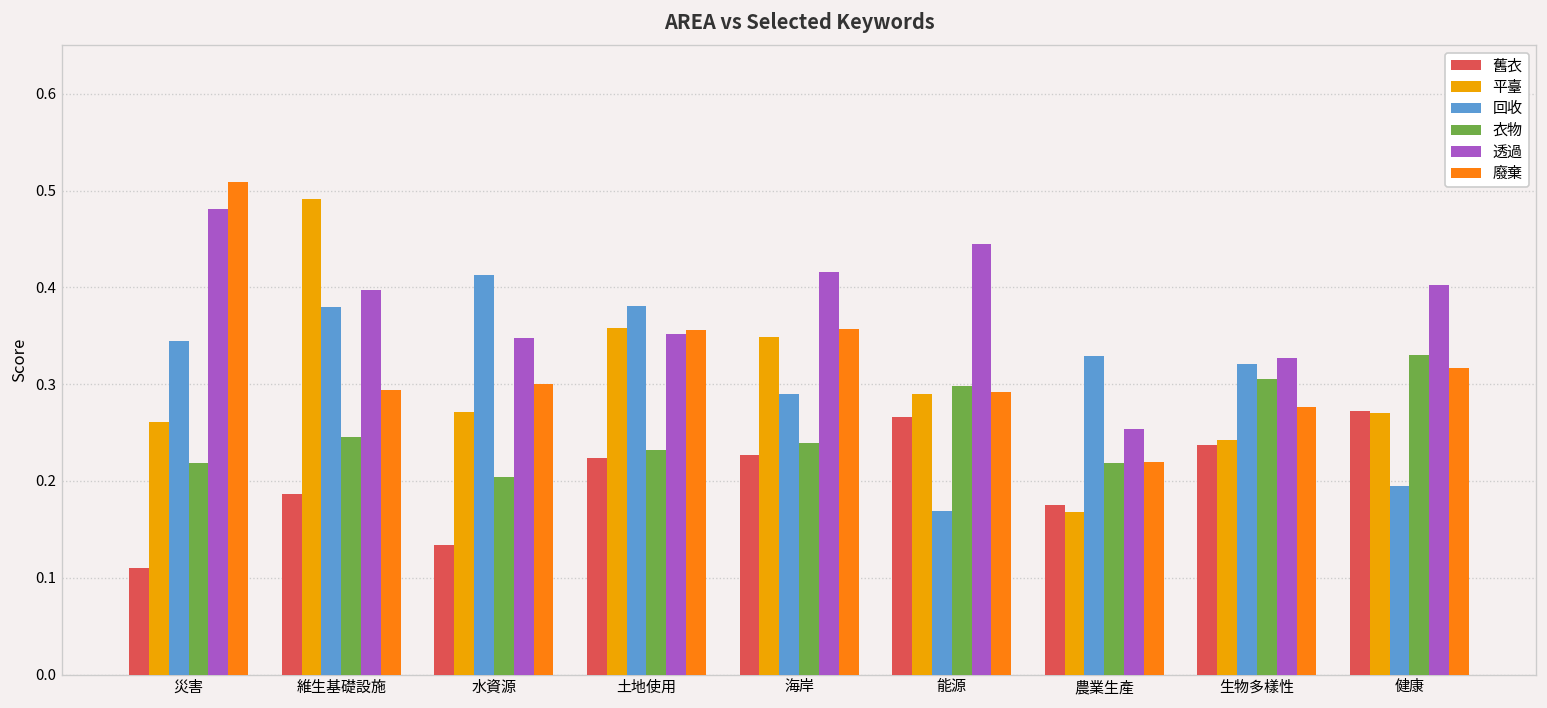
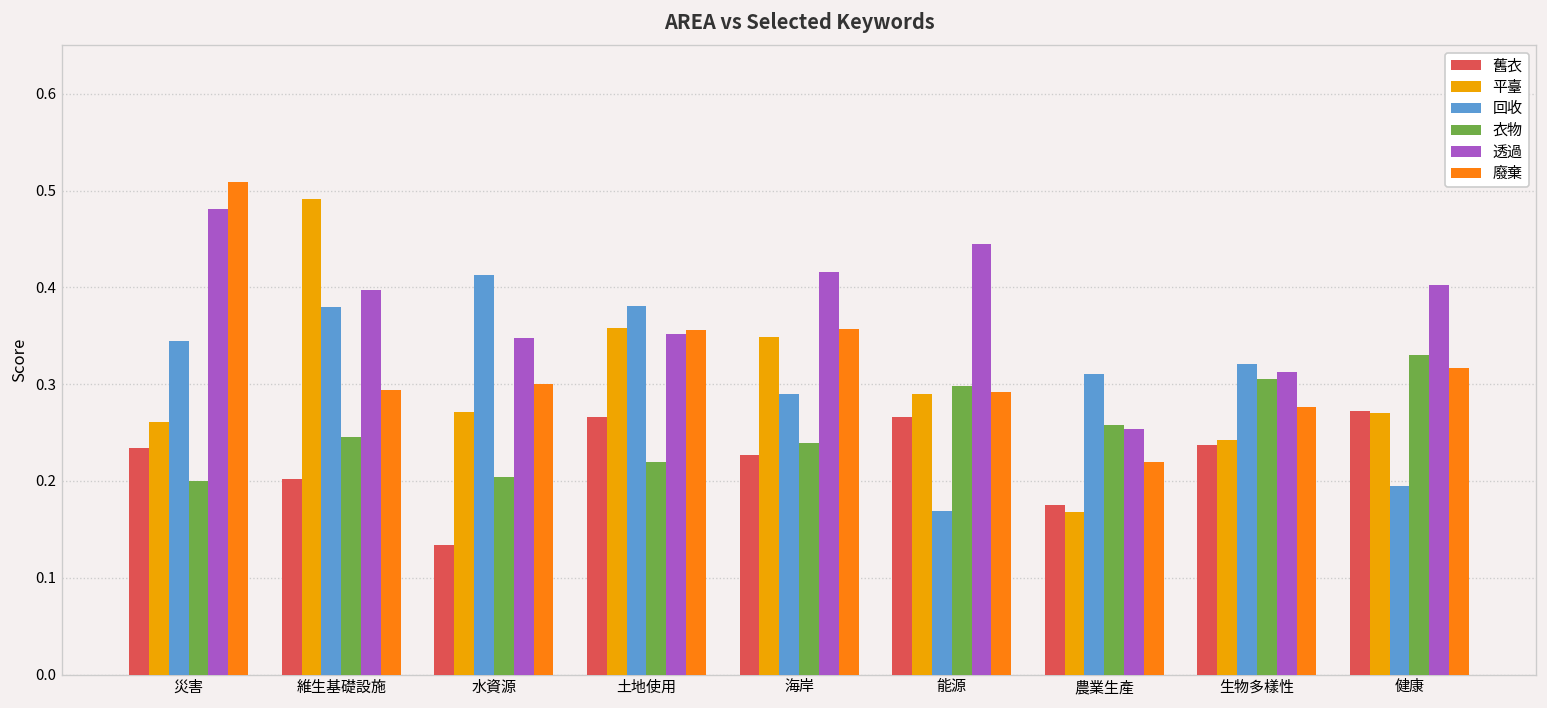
舊衣, 災害: 0.11 -> 0.23
衣物, 災害: 0.22 -> 0.20
舊衣, 維生基礎設施: 0.19 -> 0.20
舊衣, 土地使用: 0.22 -> 0.27
衣物, 土地使用: 0.23 -> 0.22
回收, 農業生產: 0.33 -> 0.31
衣物, 農業生產: 0.22 -> 0.26
透過, 生物多樣性: 0.33 -> 0.31
